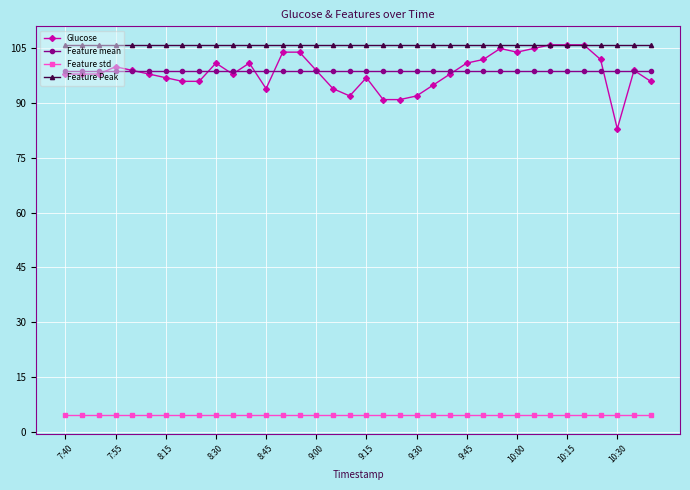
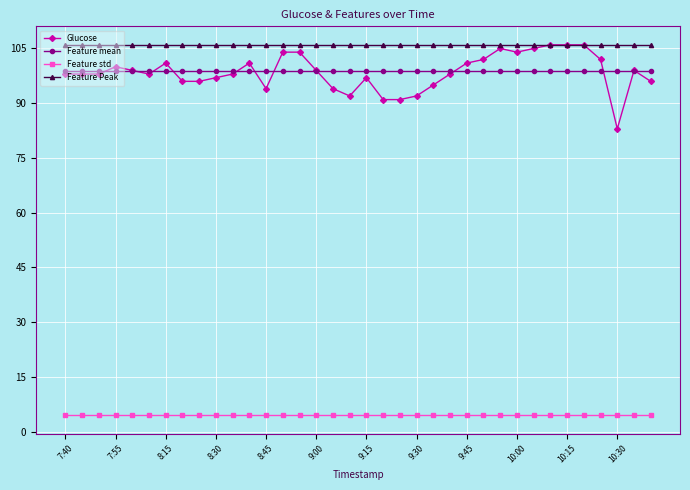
Glucose, 8:15: 97 -> 101
Glucose, 8:30: 101 -> 97
